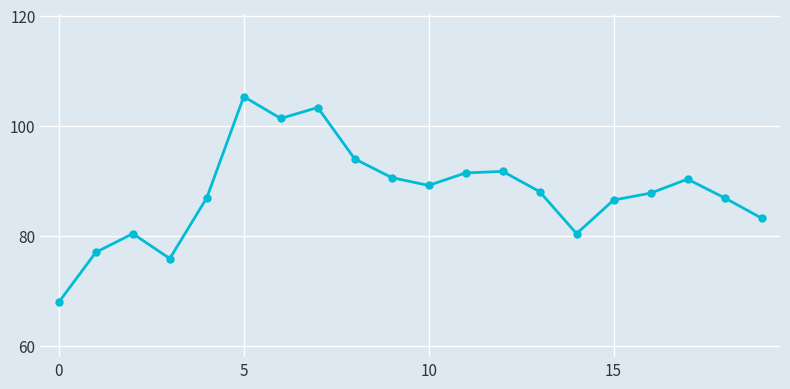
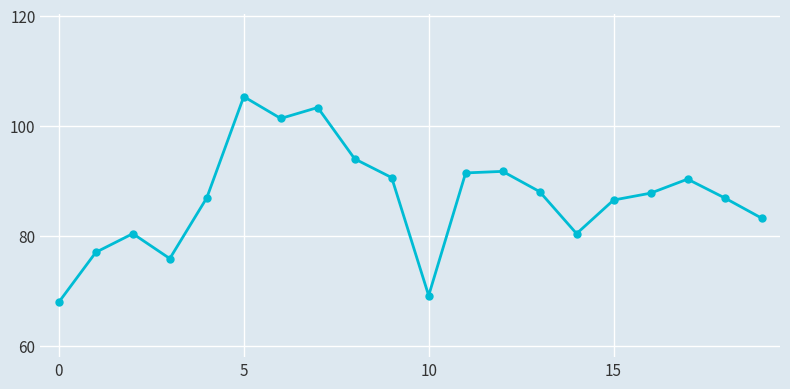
10: 89 -> 69
